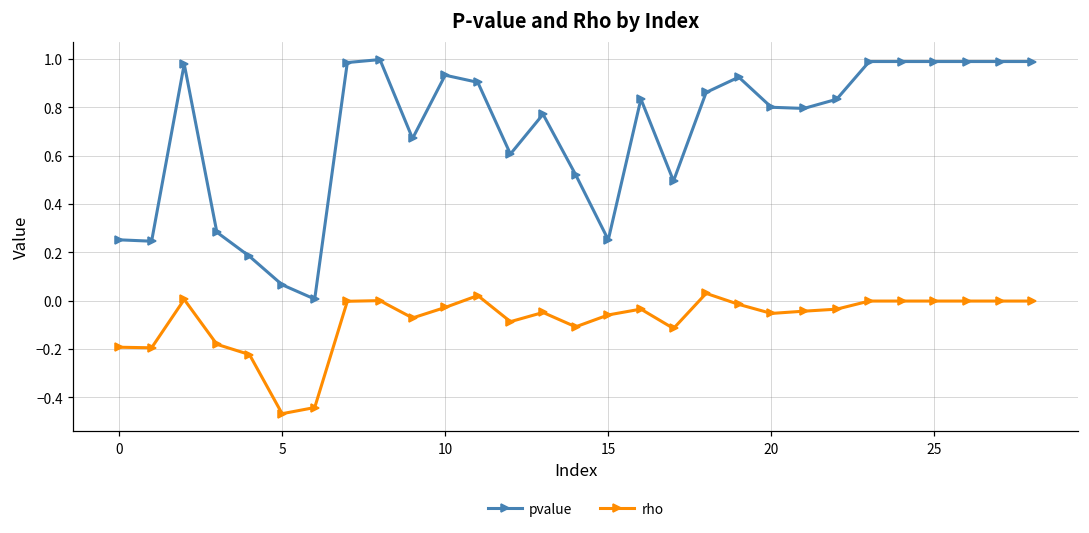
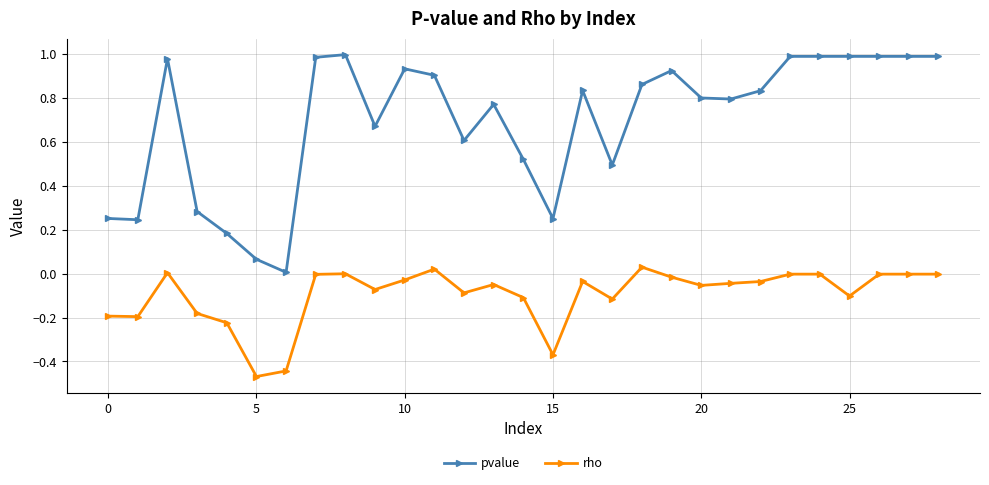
rho, 15: -0.06 -> -0.37
rho, 25: 0.00 -> -0.10
